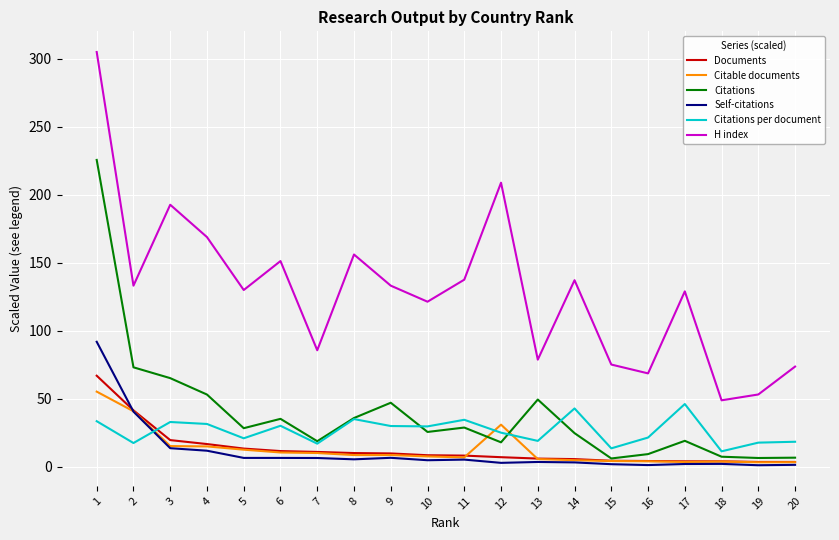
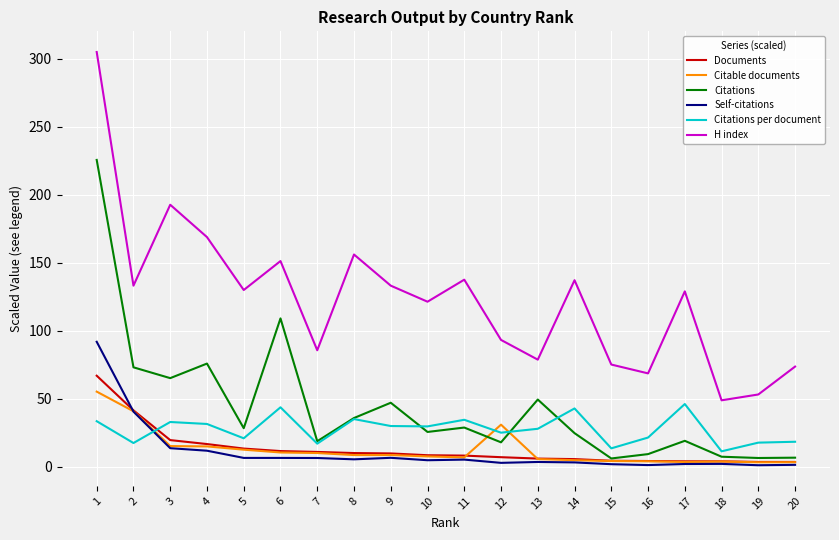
Citations, 4: 53 -> 76
Citations, 6: 35 -> 109
Citations per document, 6: 30 -> 44
H index, 12: 209 -> 93
Citations per document, 13: 19 -> 28
